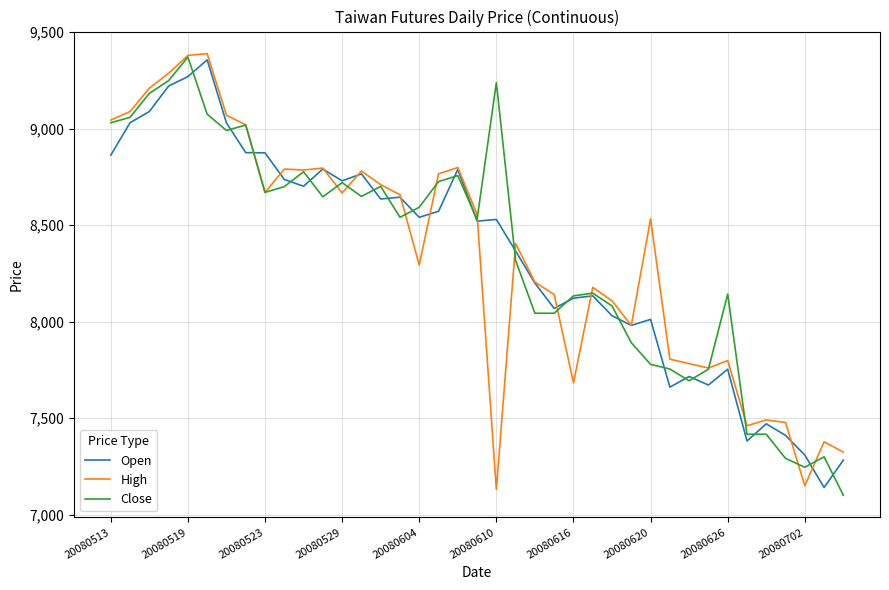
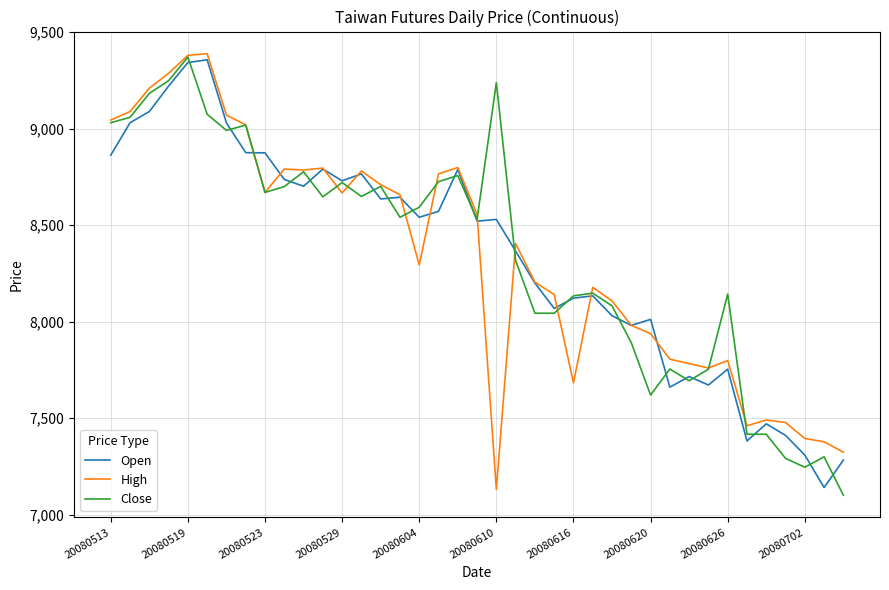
Open, 20080519: 9,270 -> 9,340
High, 20080620: 8,530 -> 7,940
Close, 20080620: 7,780 -> 7,620
High, 20080702: 7,150 -> 7,390
